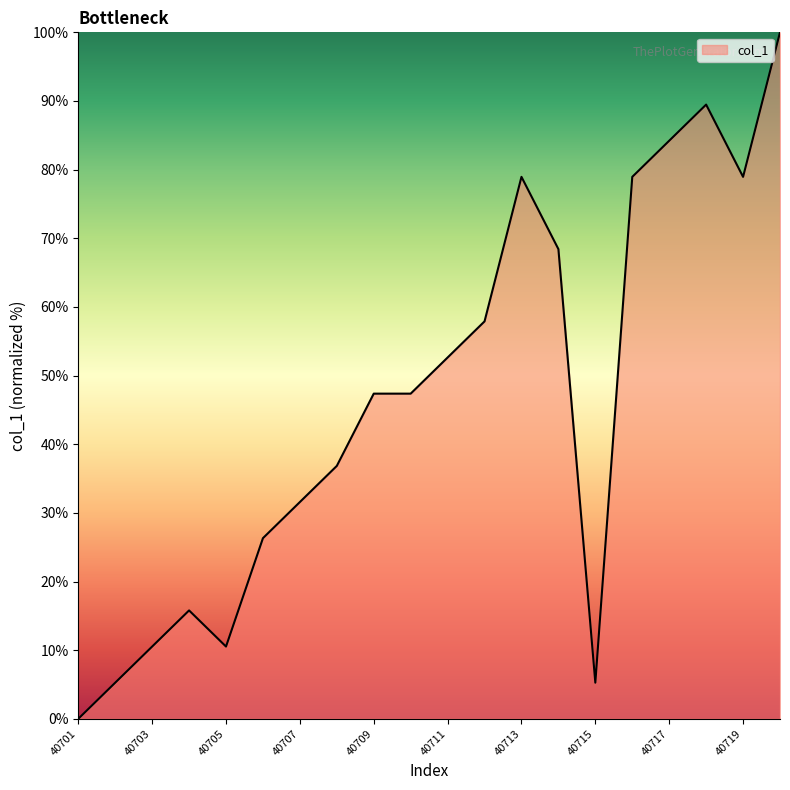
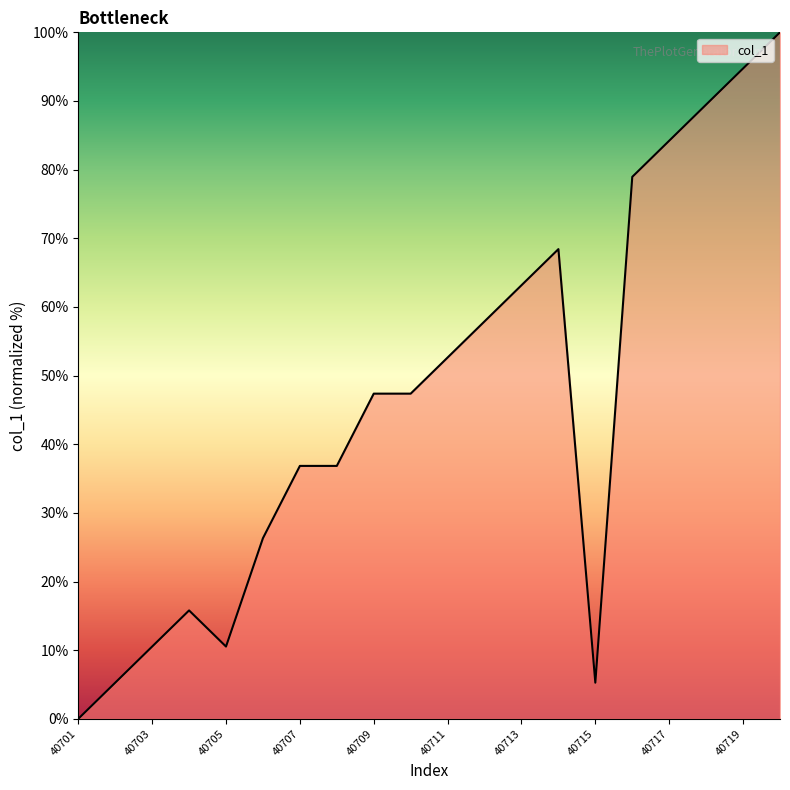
40707: 32% -> 37%
40713: 79% -> 63%
40719: 79% -> 95%
